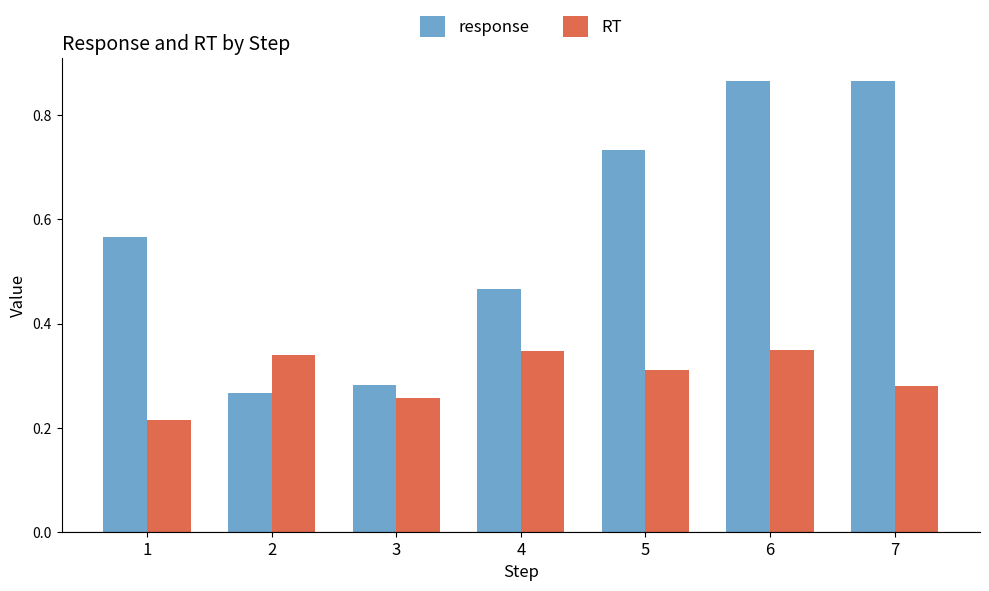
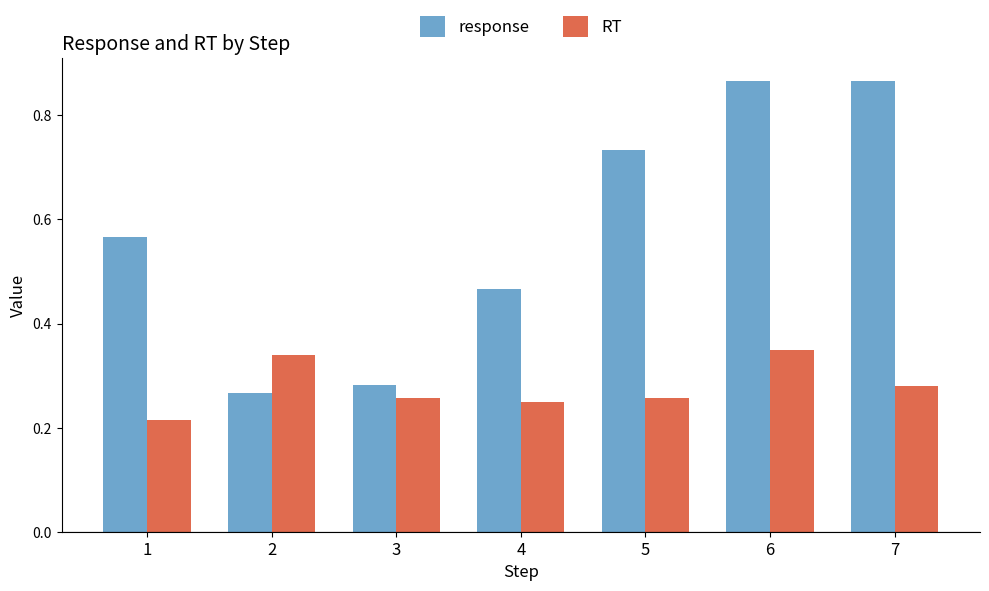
RT, 4: 0.35 -> 0.25
RT, 5: 0.31 -> 0.26
